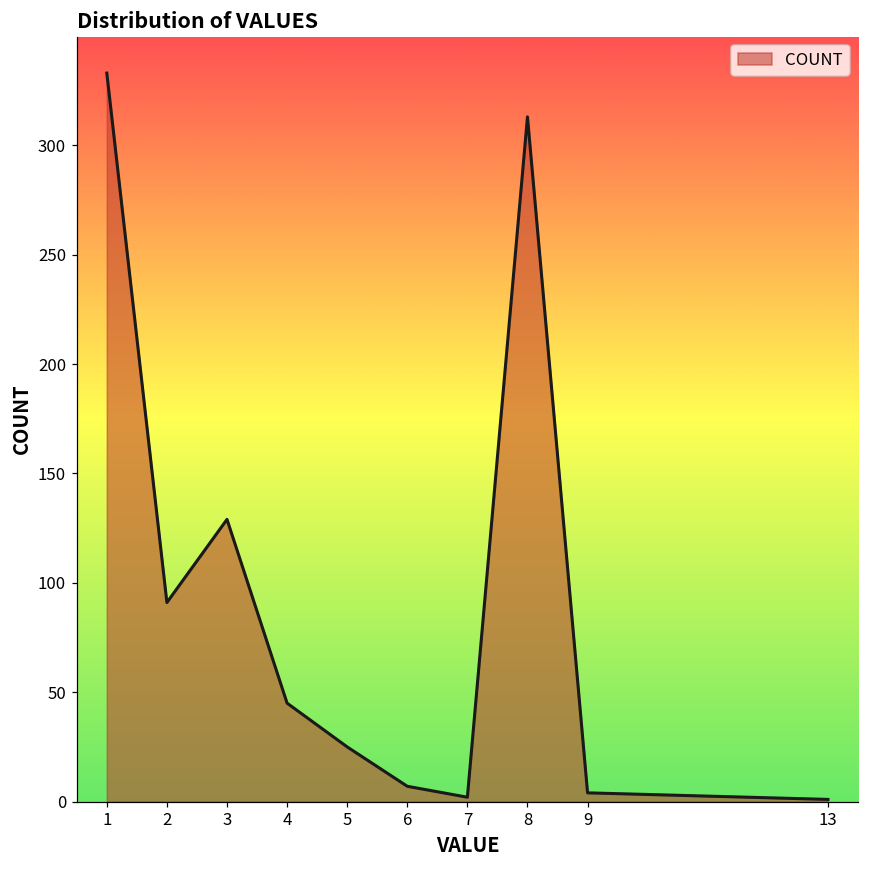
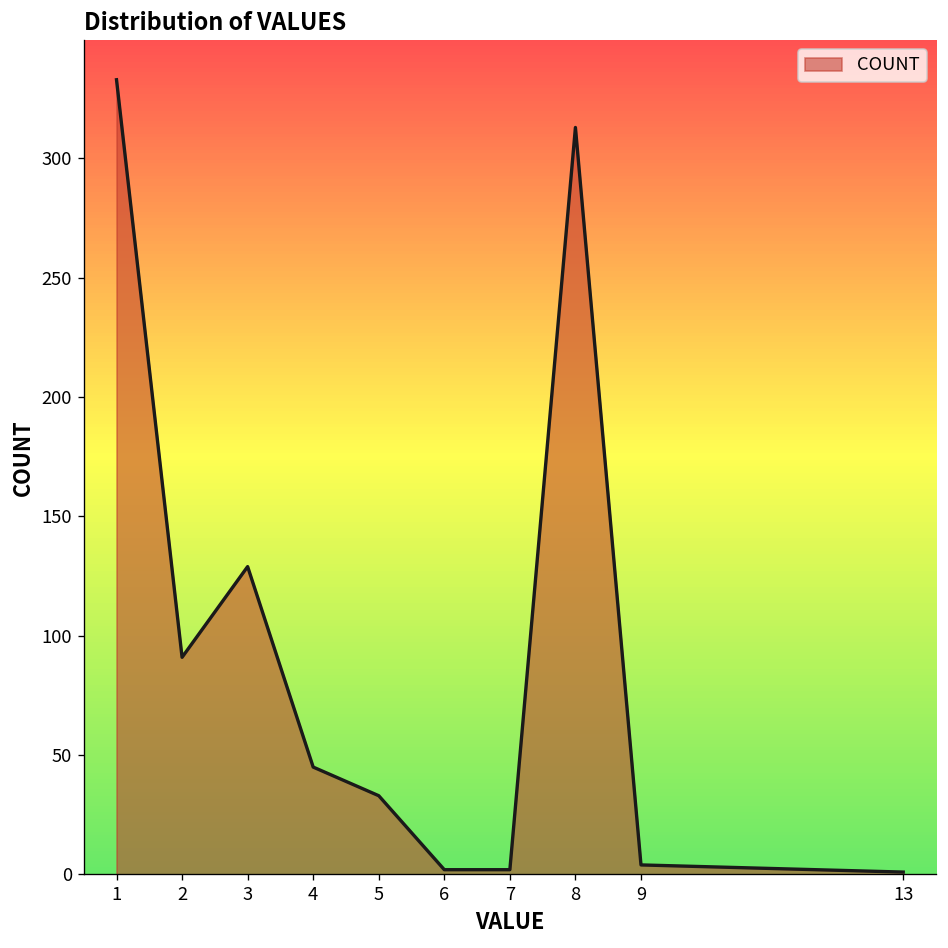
5: 25 -> 33
6: 7 -> 2
